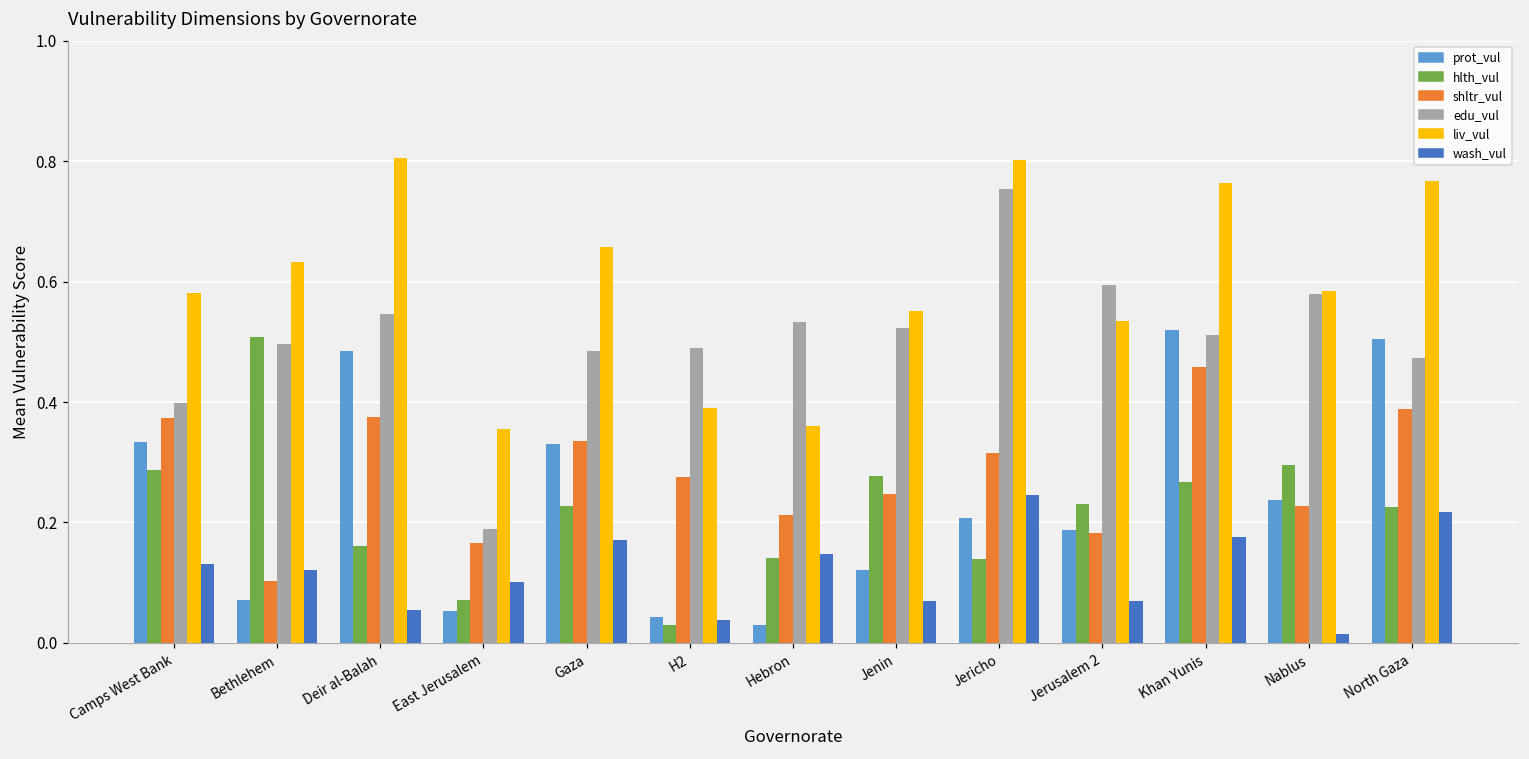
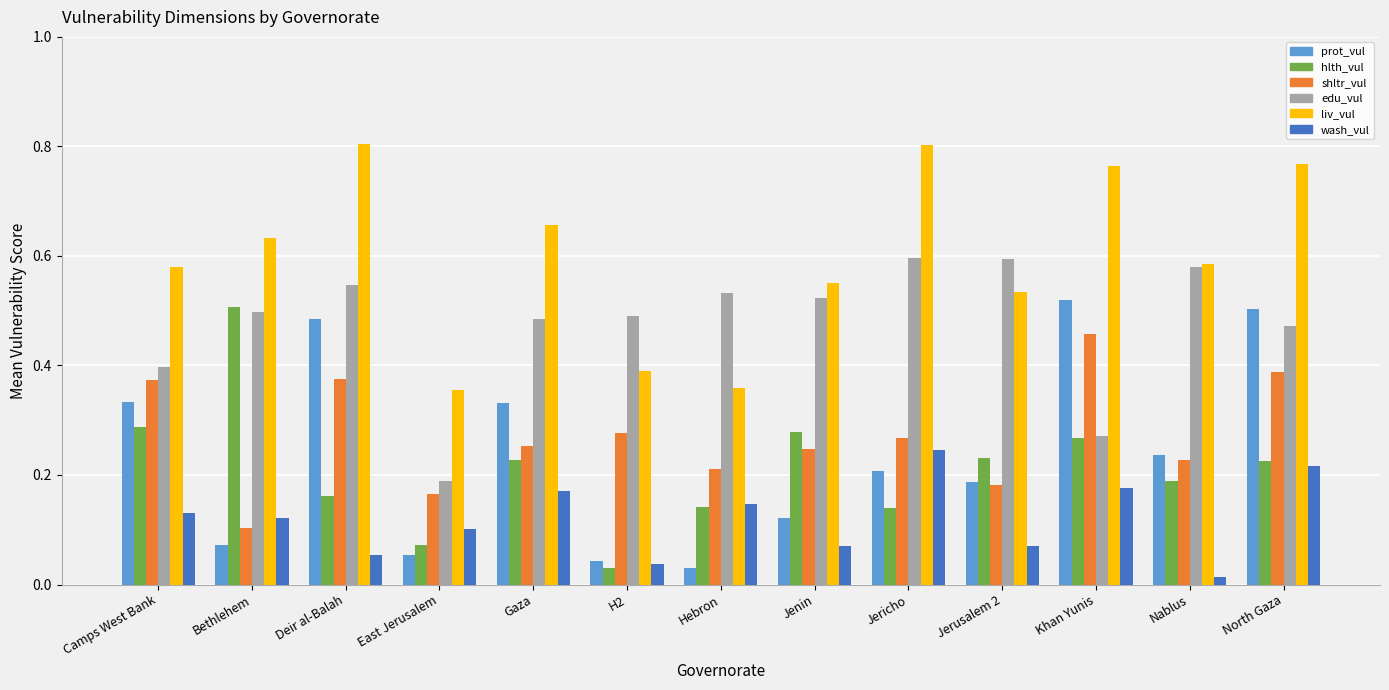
shltr_vul, Gaza: 0.34 -> 0.25
shltr_vul, Jericho: 0.32 -> 0.27
edu_vul, Jericho: 0.75 -> 0.60
edu_vul, Khan Yunis: 0.51 -> 0.27
hlth_vul, Nablus: 0.30 -> 0.19
